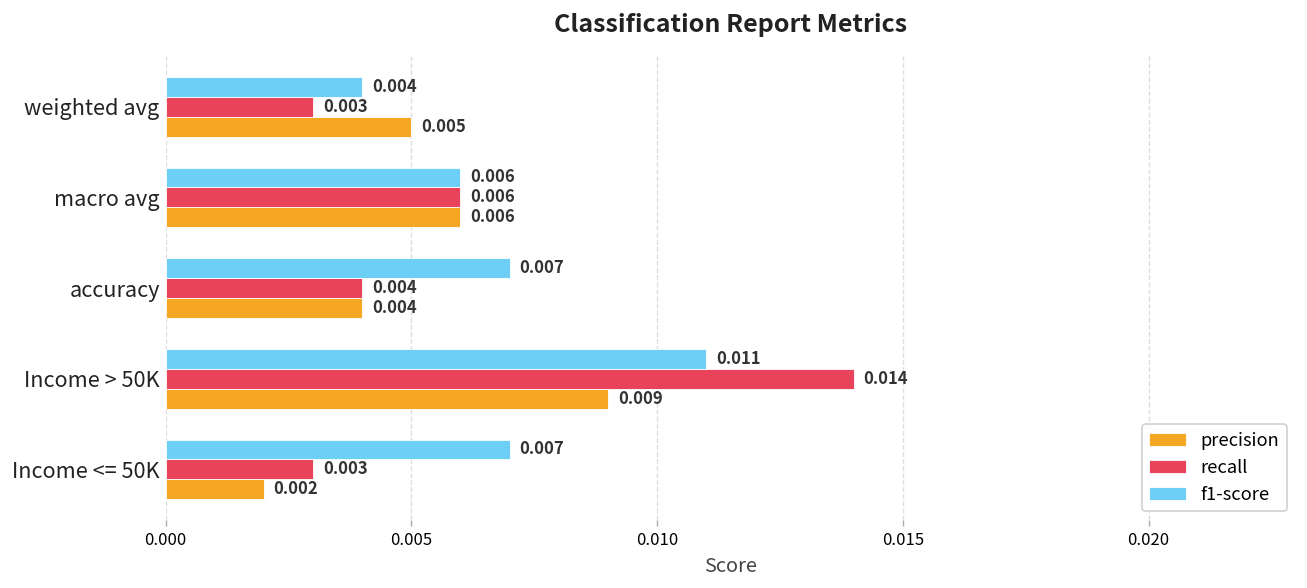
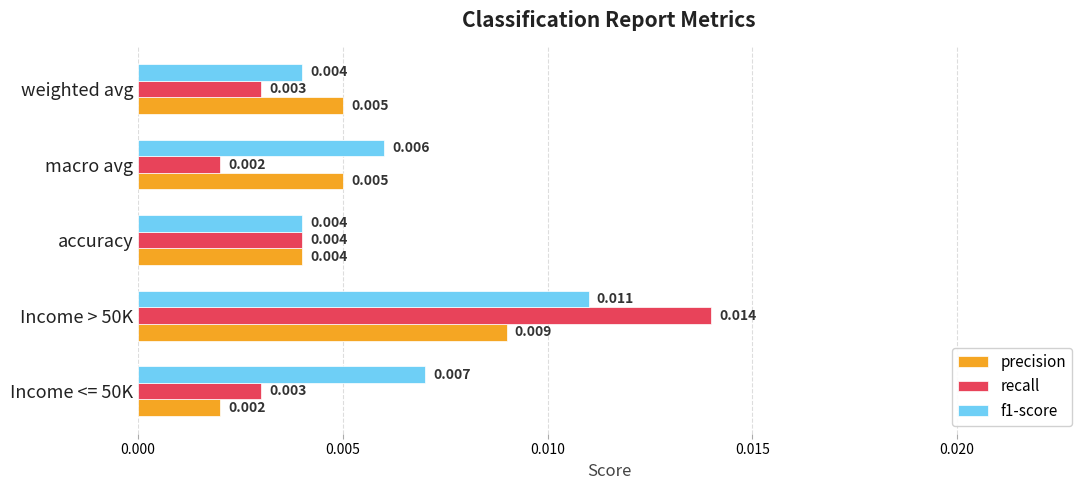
recall, macro avg: 0.006 -> 0.002
precision, macro avg: 0.006 -> 0.005
f1-score, accuracy: 0.007 -> 0.004
